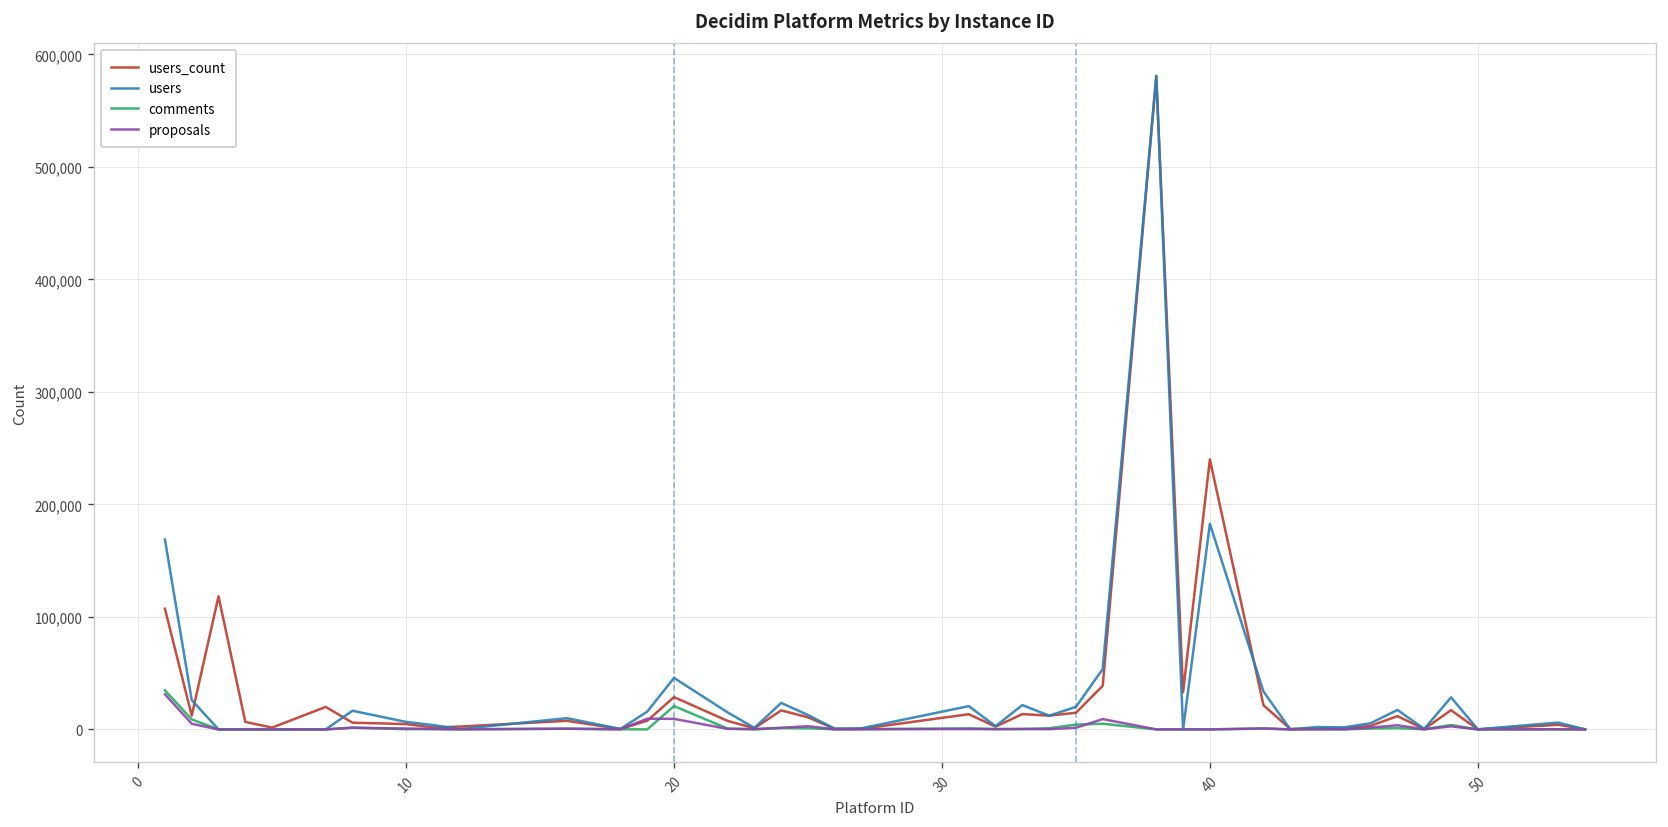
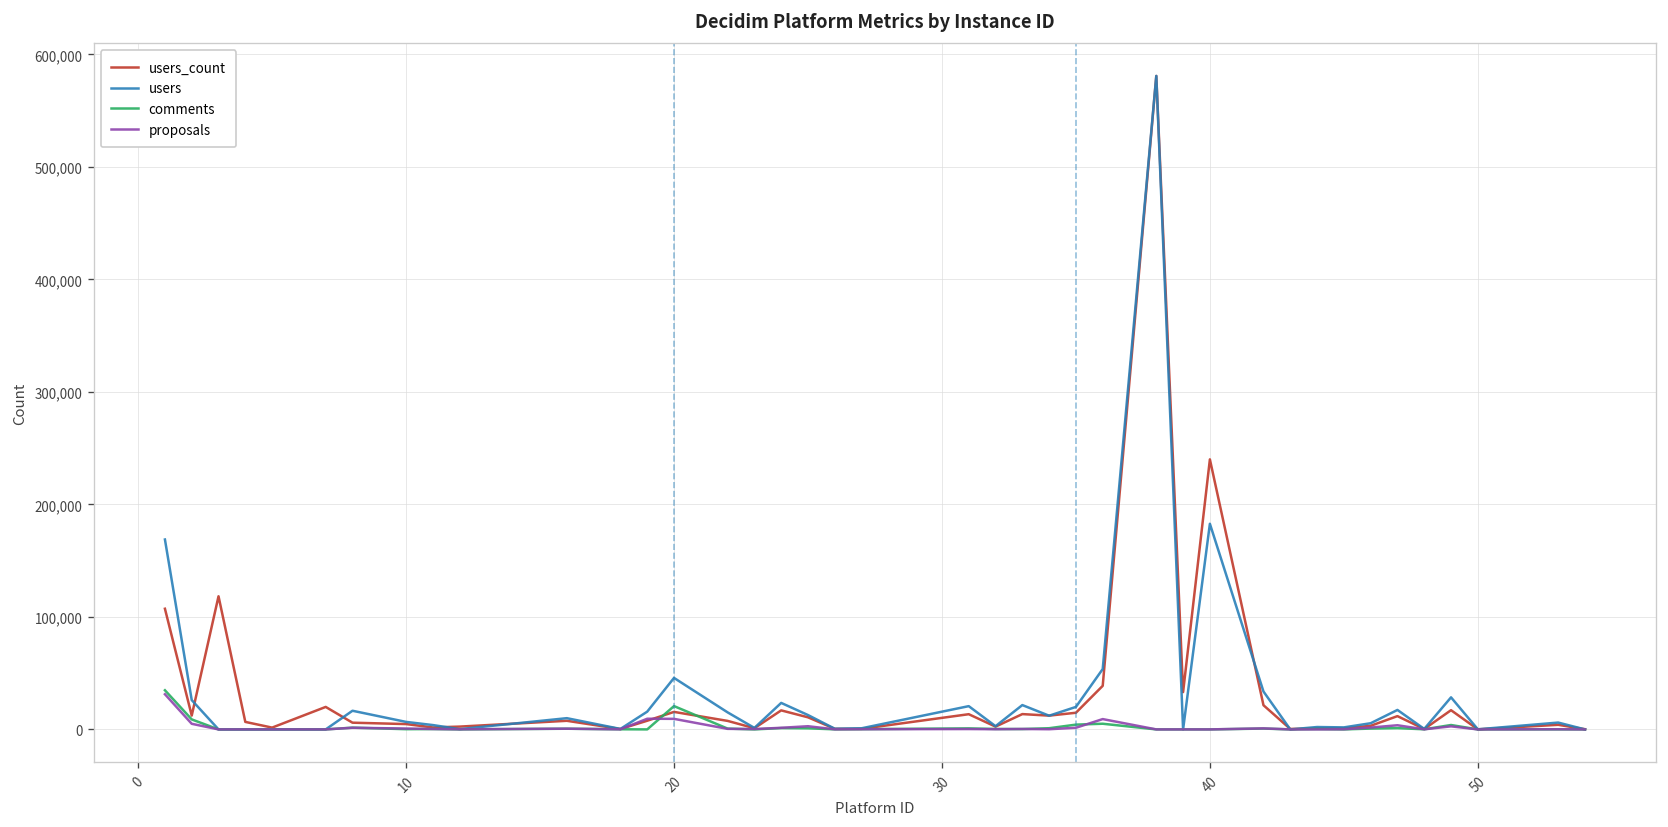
users_count, 20: 30,000 -> 20,000
